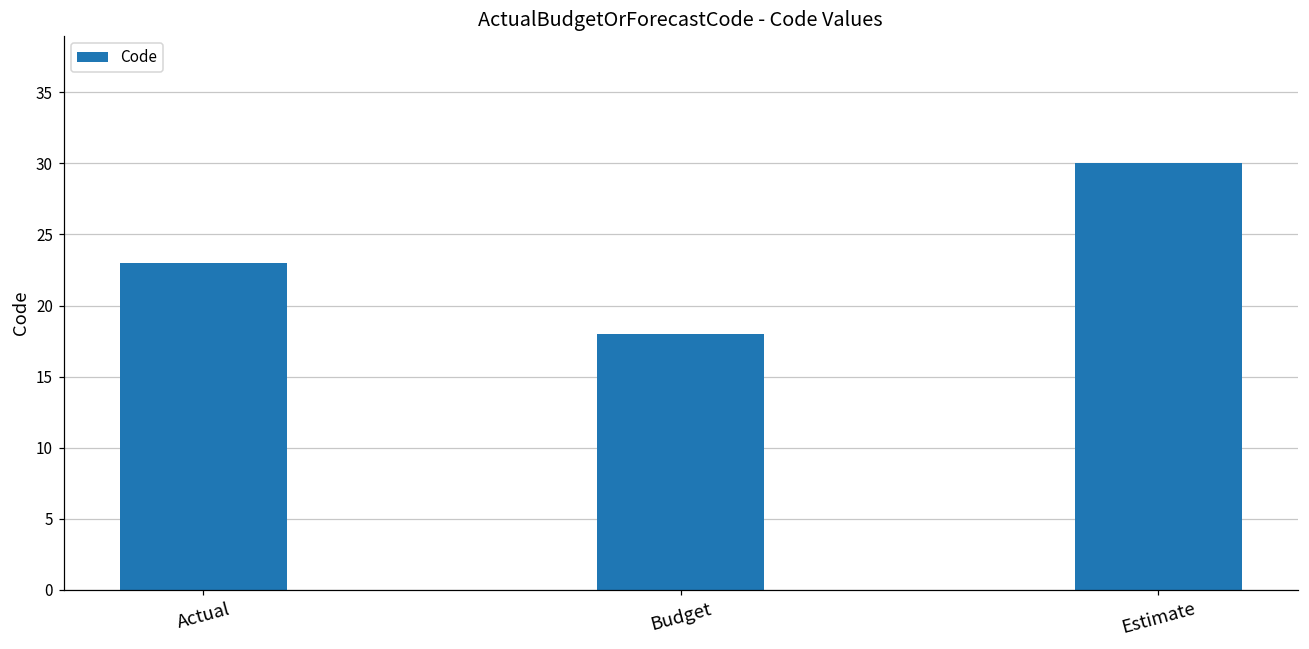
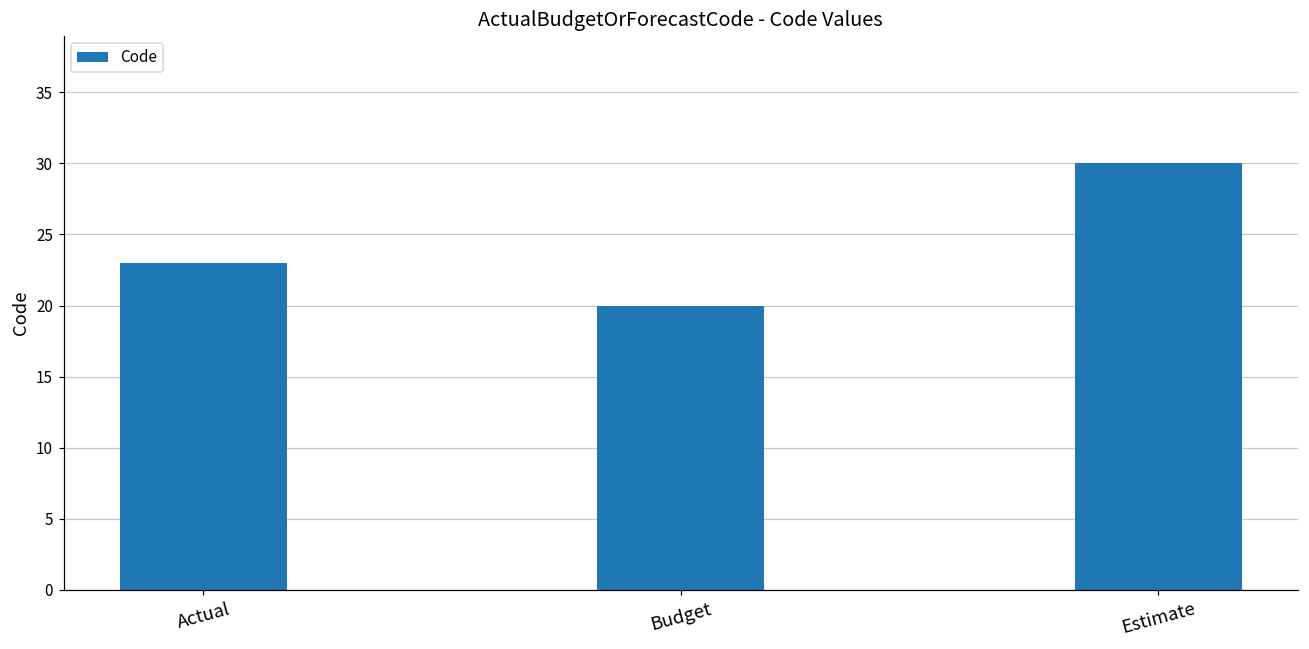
Budget: 18 -> 20
